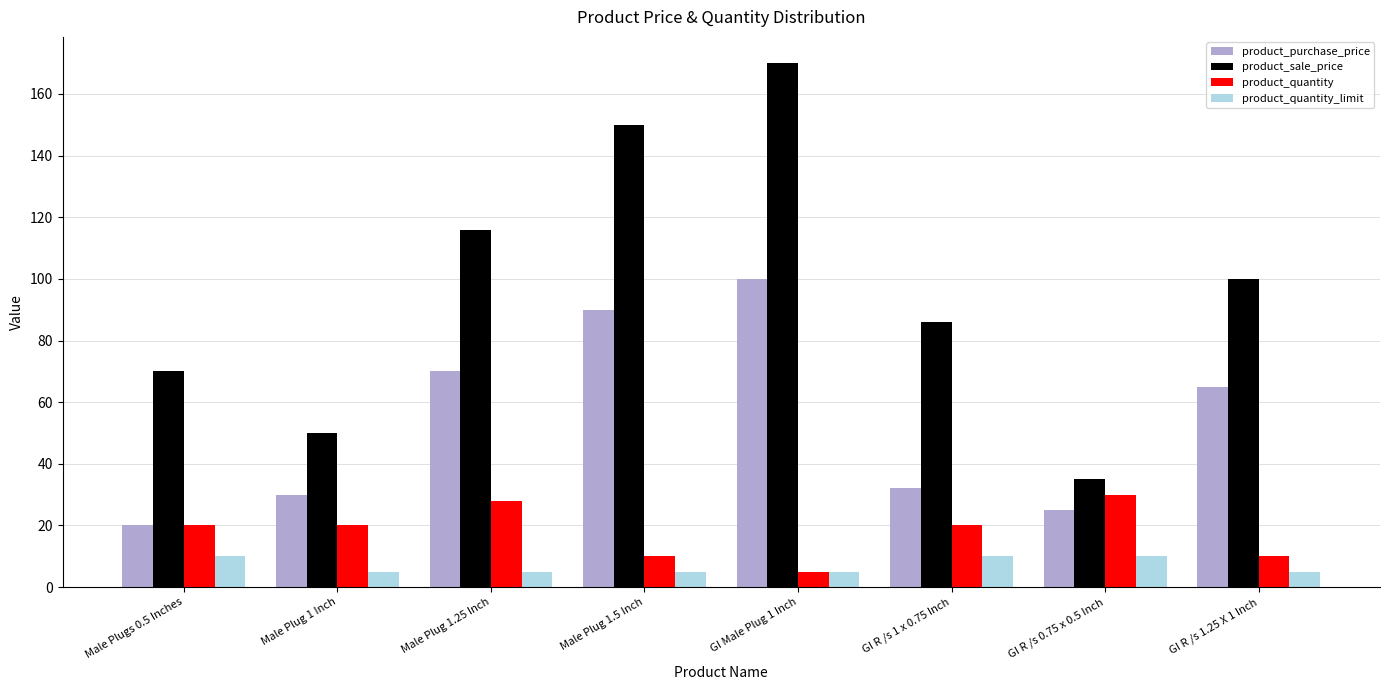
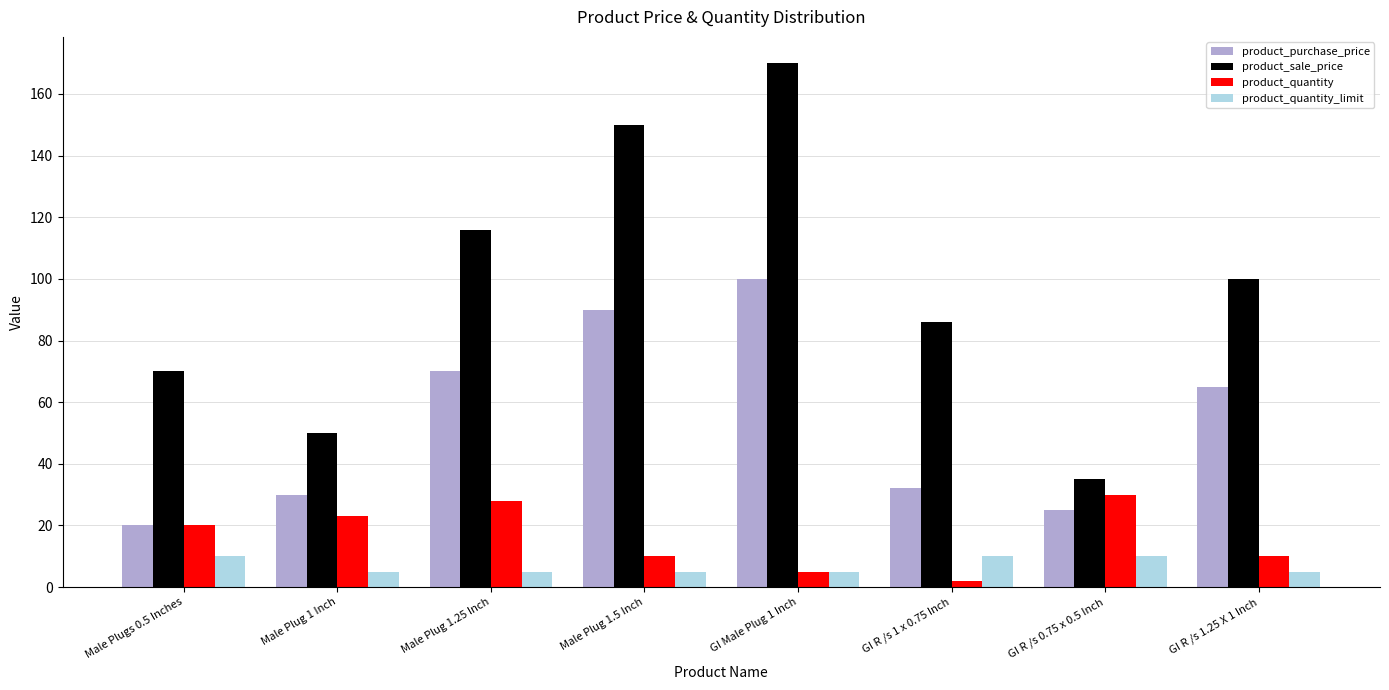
product_quantity, Male Plug 1 Inch: 20 -> 23
product_quantity, GI R /s 1 x 0.75 Inch: 20 -> 2
